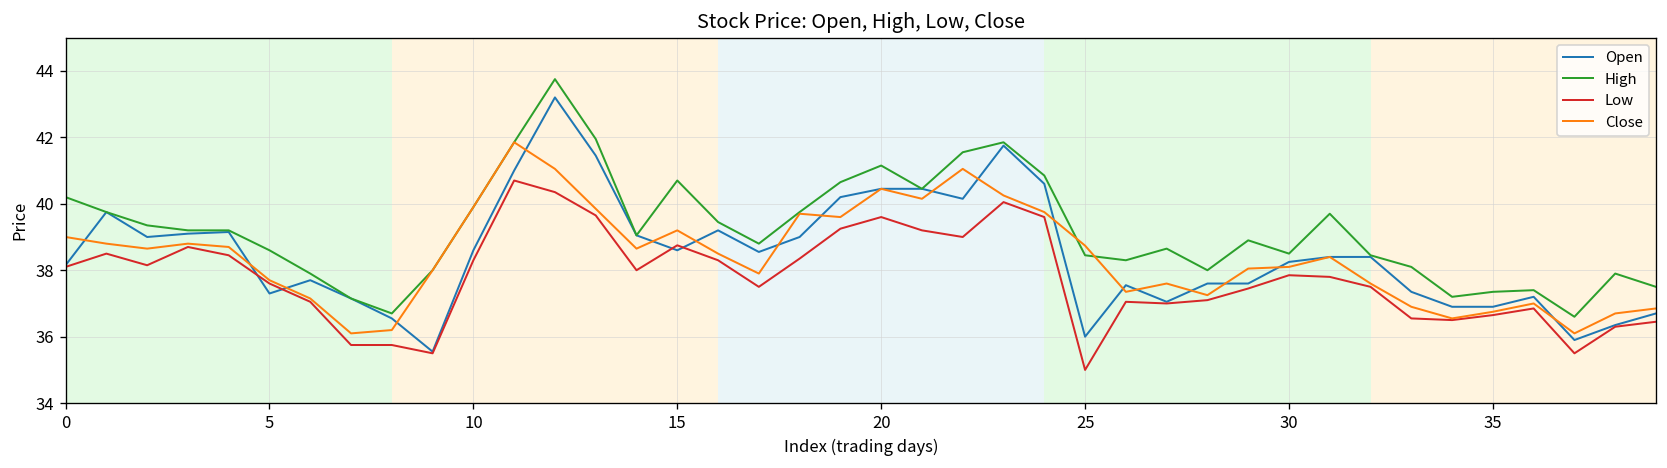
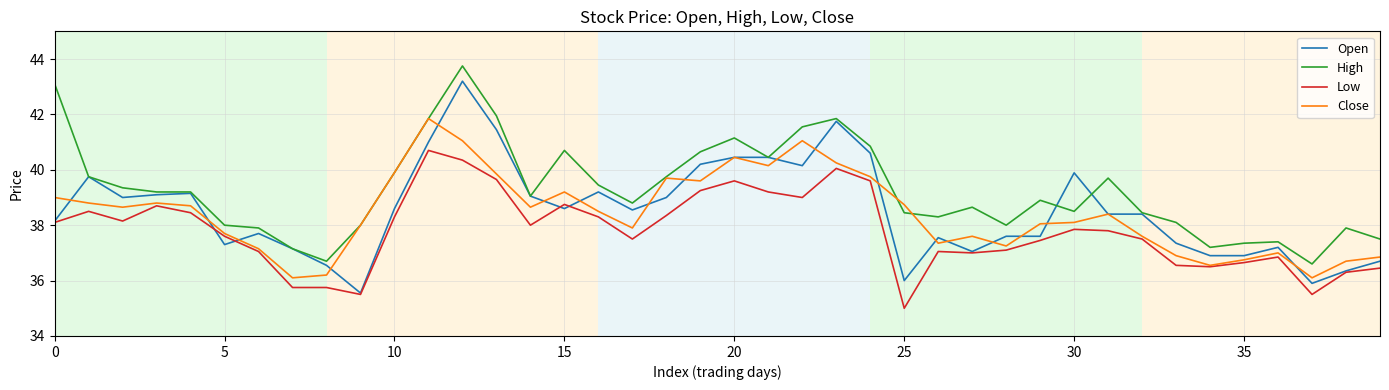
High, 0: 40.2 -> 43.1
High, 5: 38.6 -> 38.0
Open, 30: 38.3 -> 39.9
